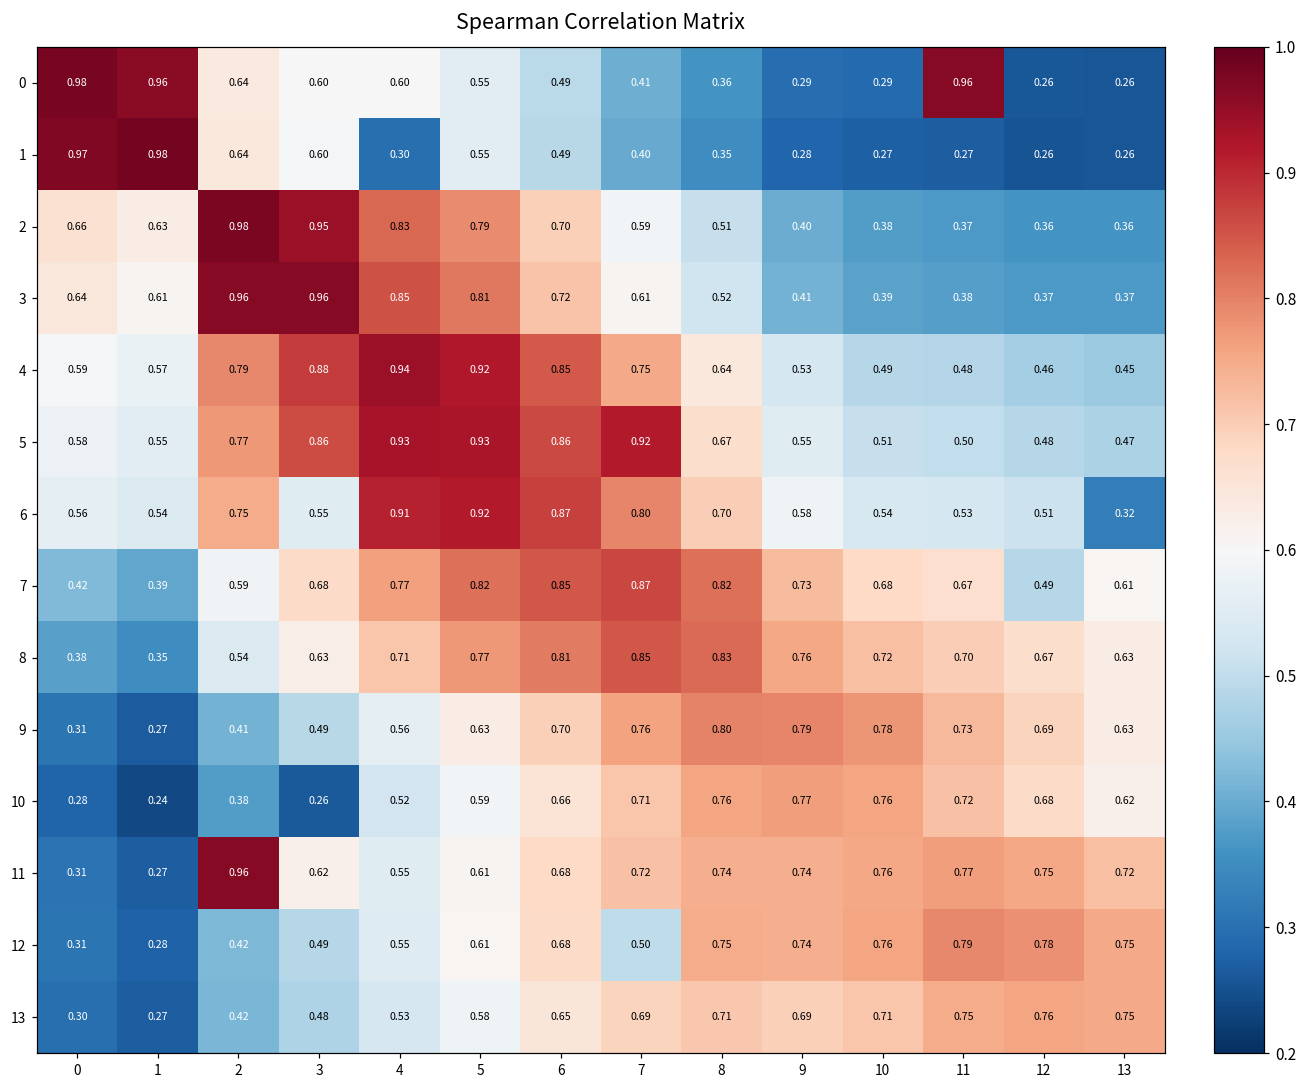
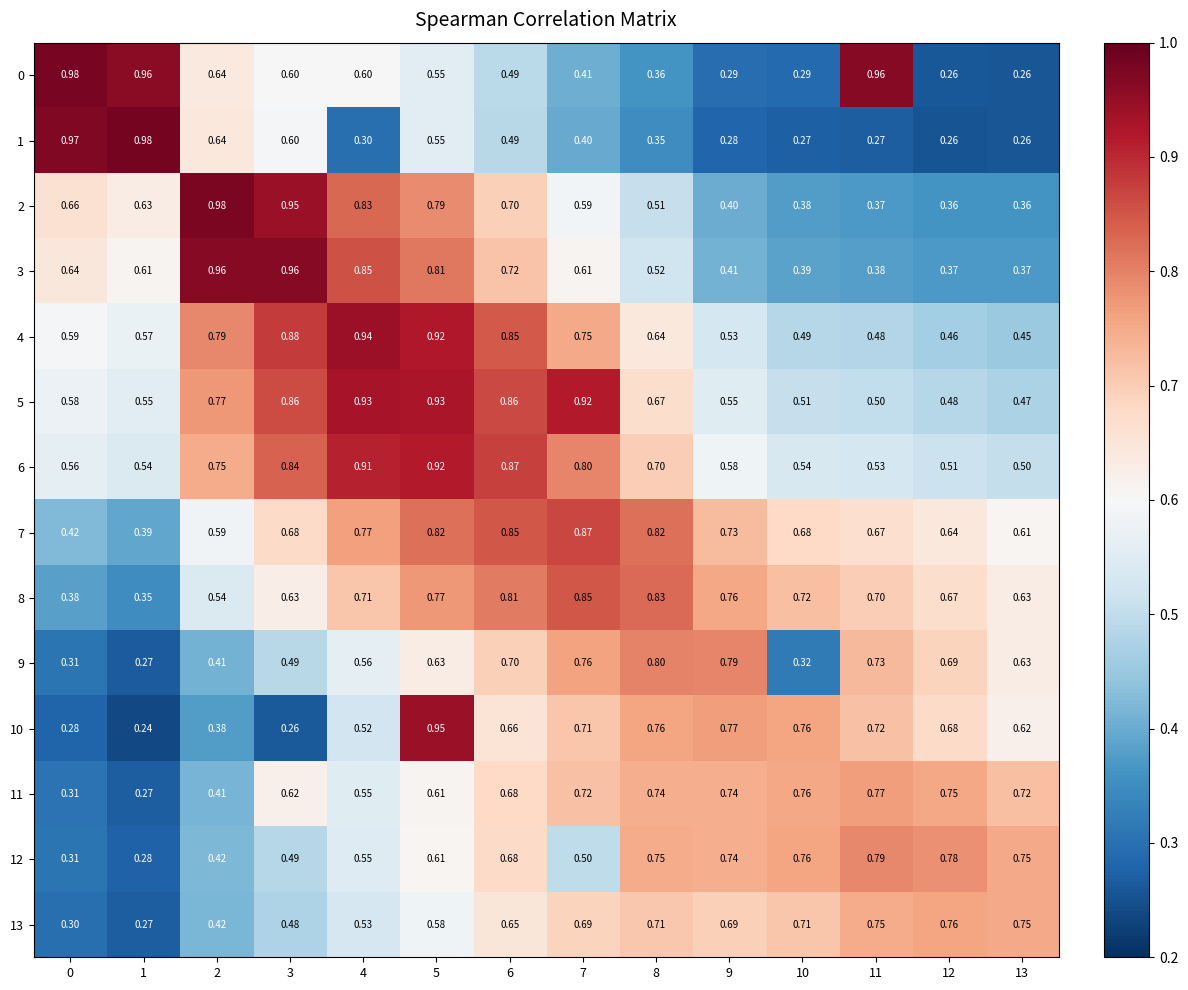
6, 3: 0.55 -> 0.84
6, 13: 0.32 -> 0.50
7, 12: 0.49 -> 0.64
9, 10: 0.78 -> 0.32
10, 5: 0.59 -> 0.95
11, 2: 0.96 -> 0.41
